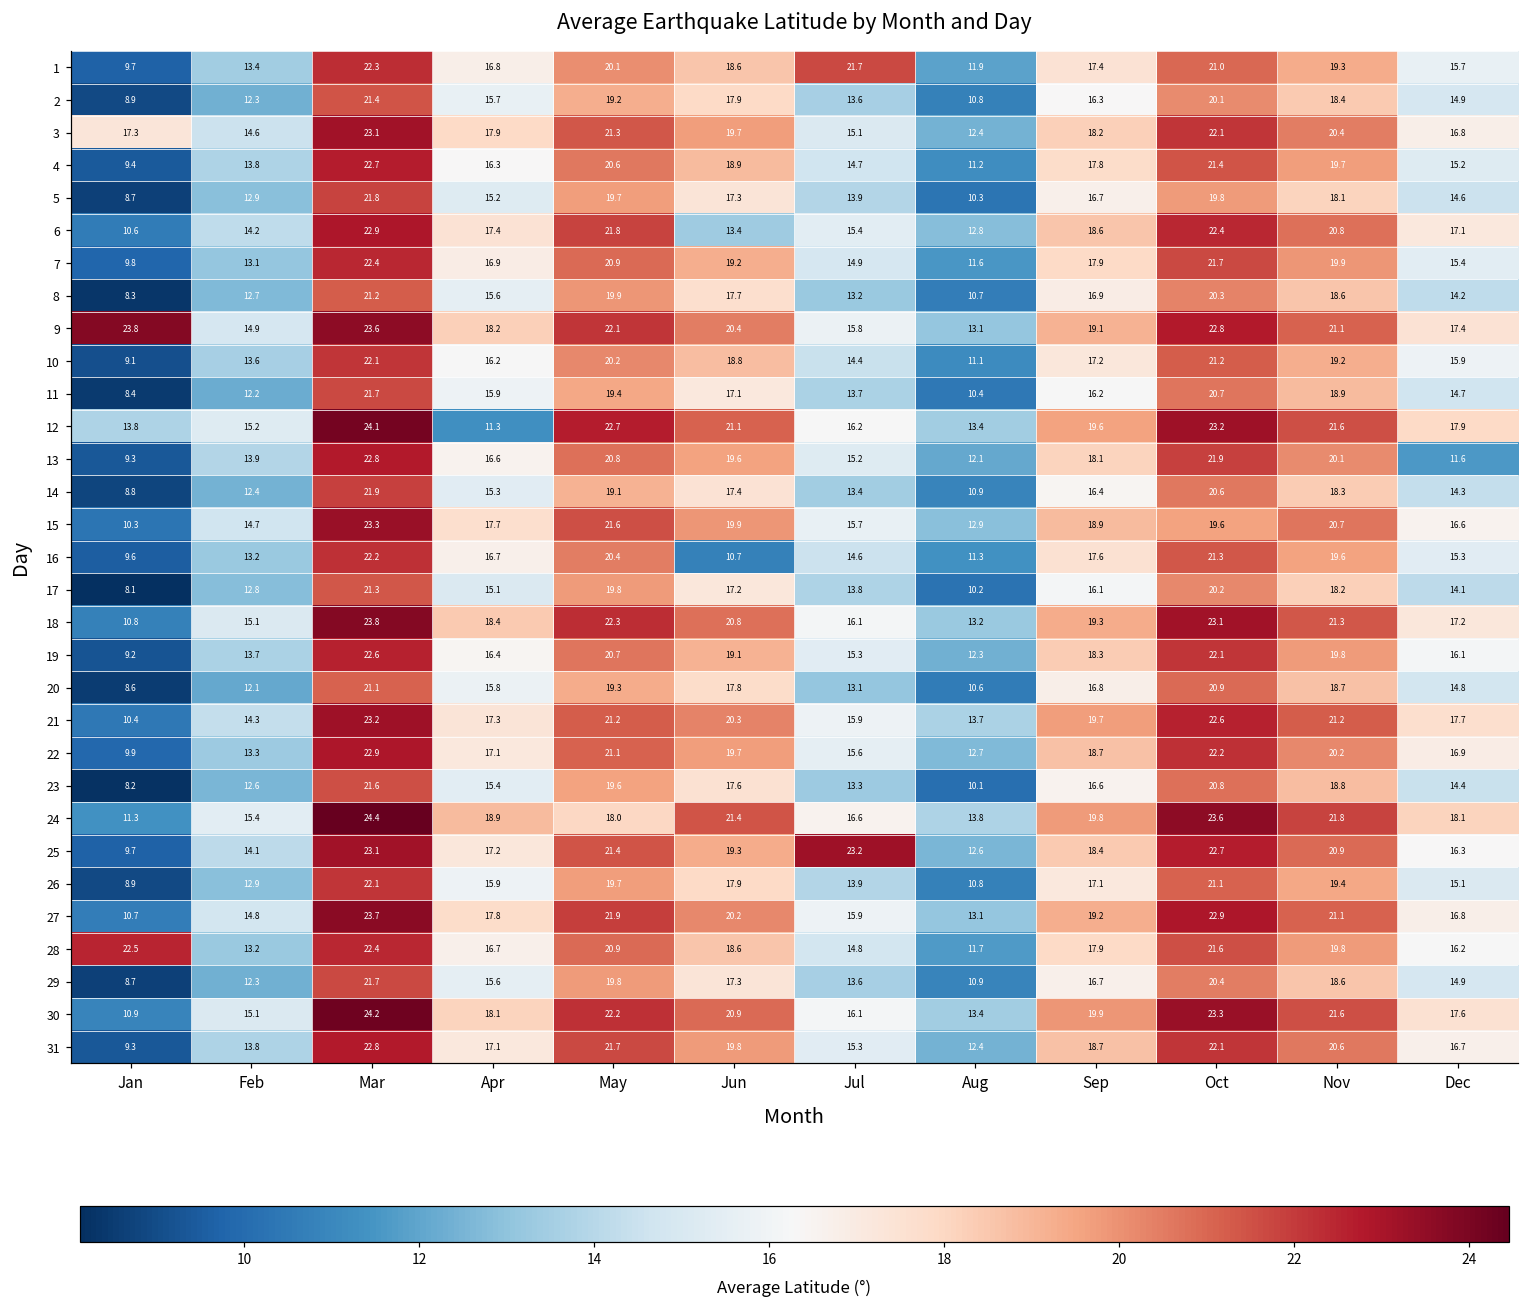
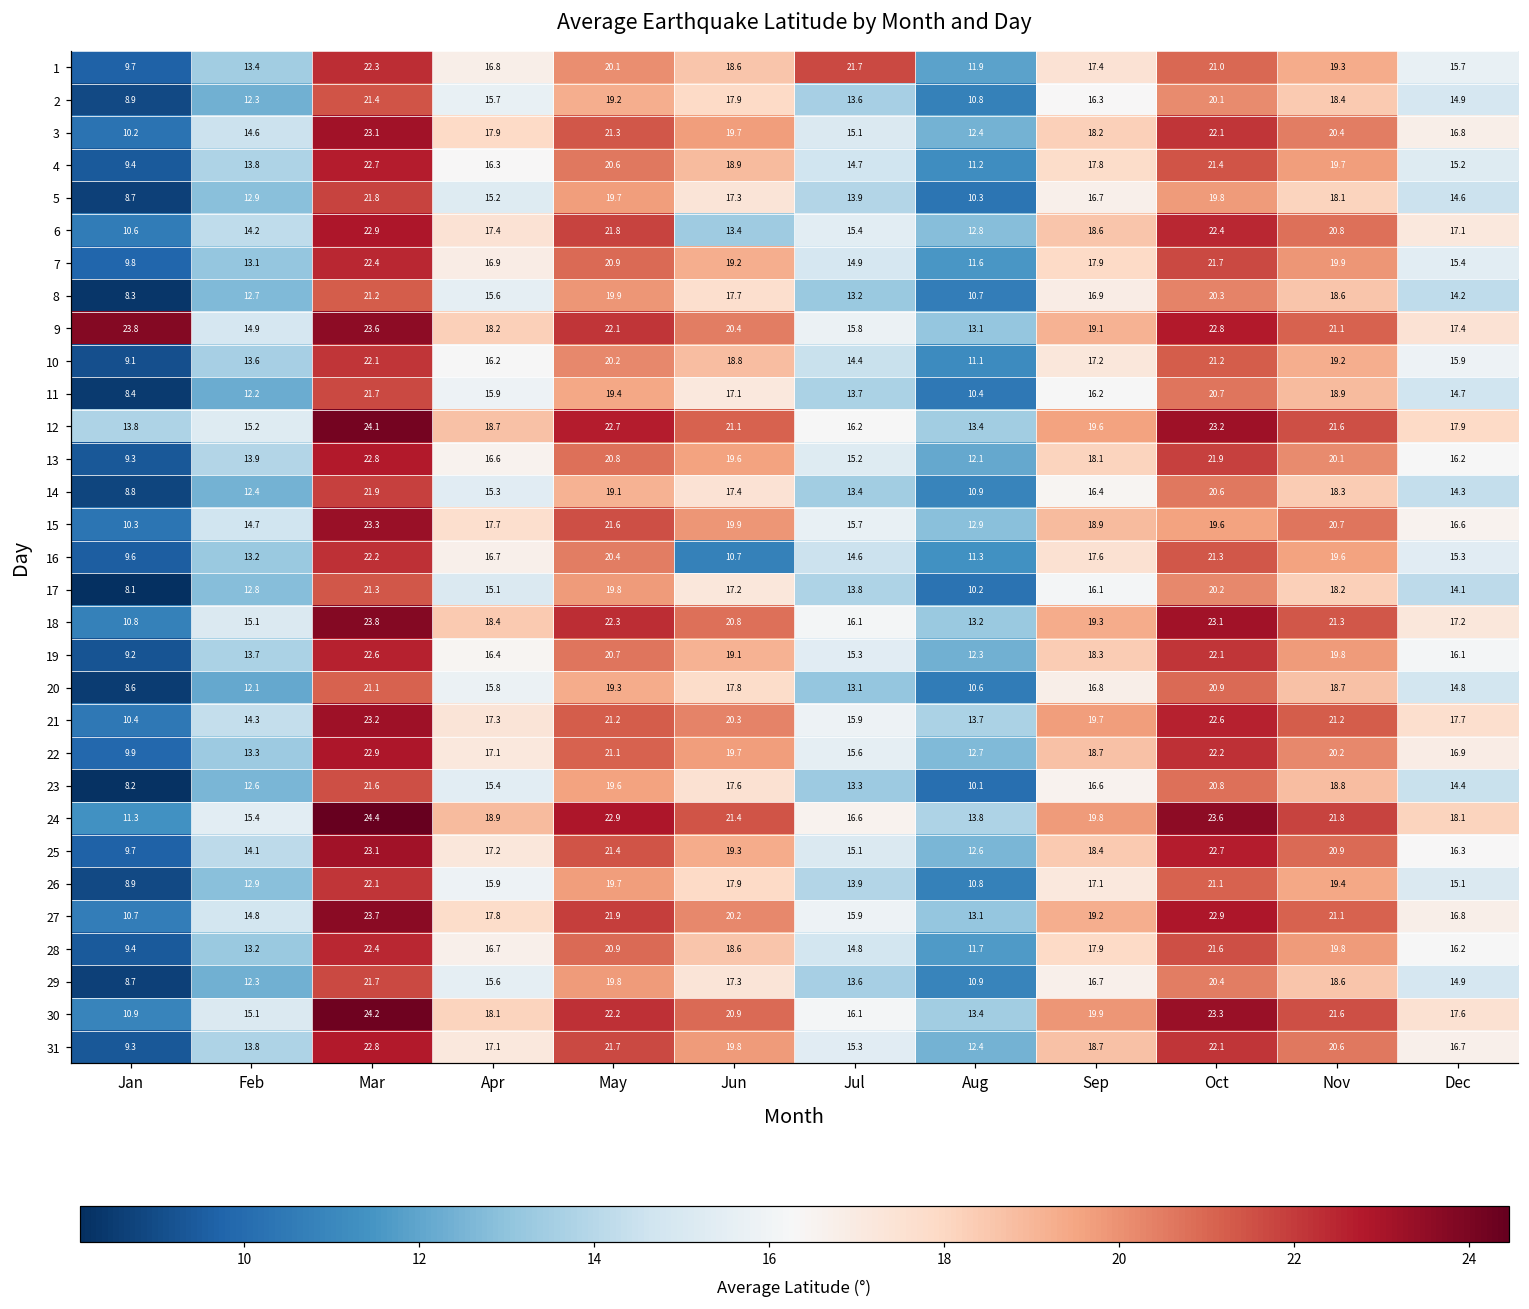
3, Jan: 17.3 -> 10.2
12, Apr: 11.3 -> 18.7
13, Dec: 11.6 -> 16.2
24, May: 18.0 -> 22.9
25, Jul: 23.2 -> 15.1
28, Jan: 22.5 -> 9.4
